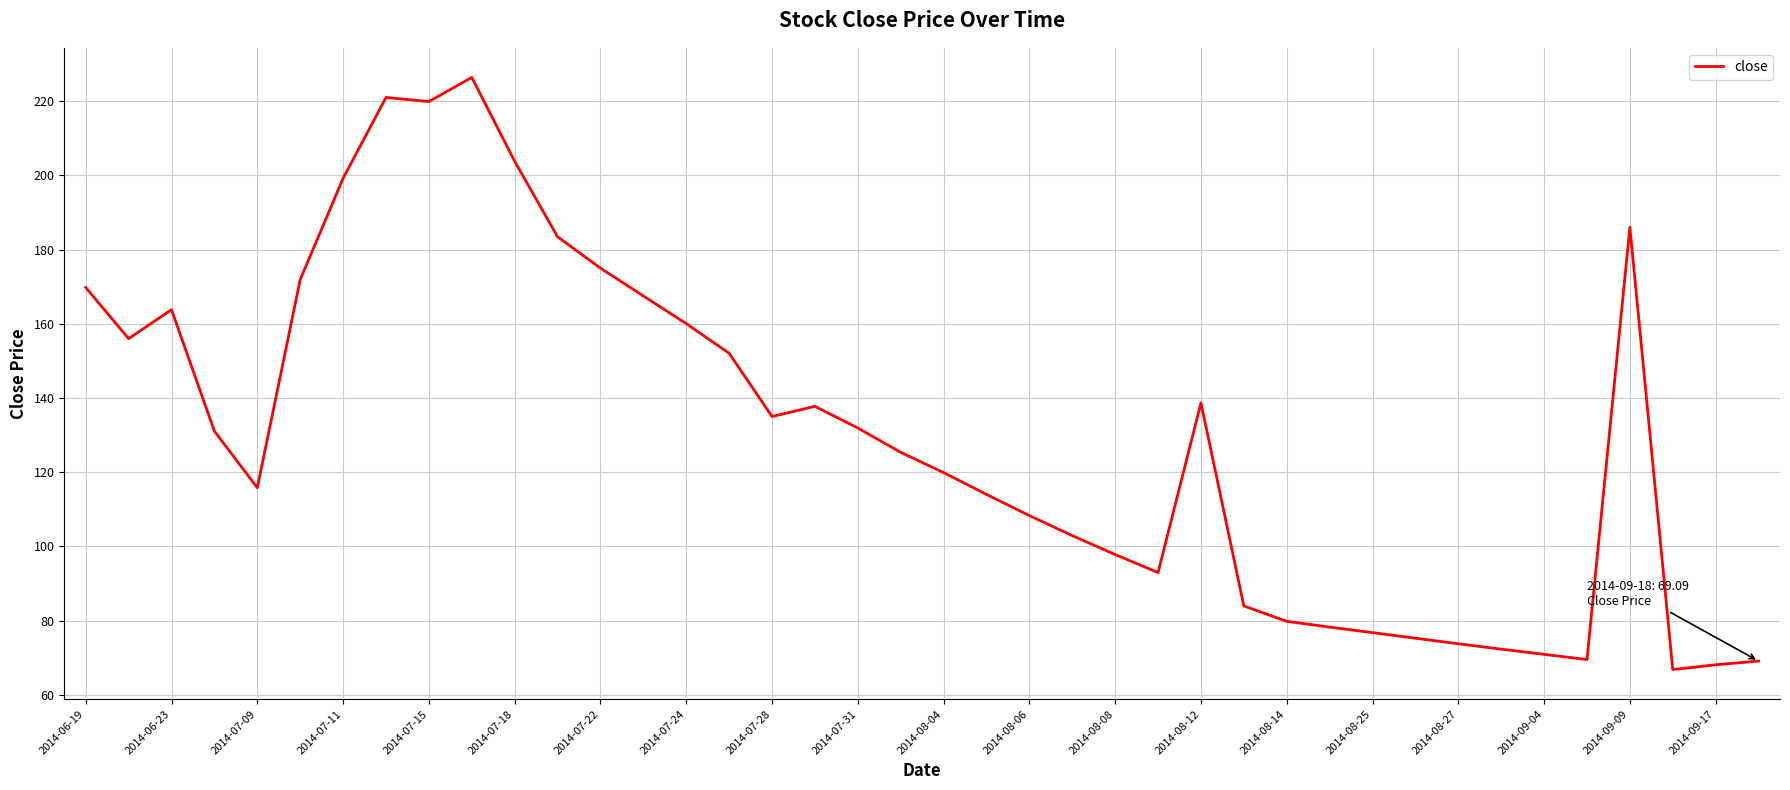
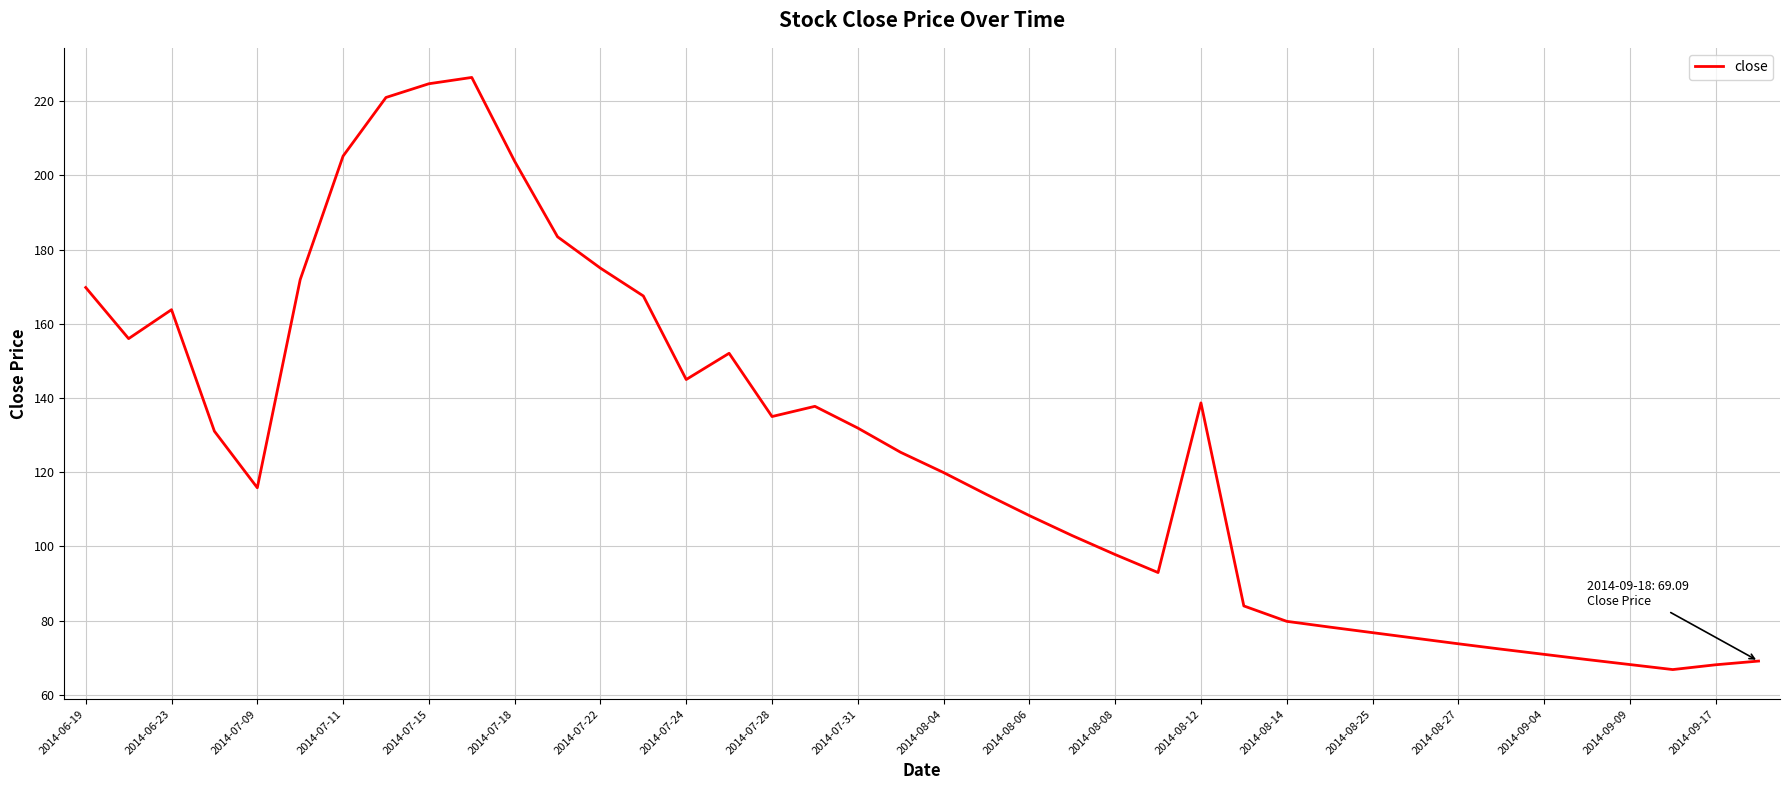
2014-07-11: 199 -> 205
2014-07-15: 220 -> 225
2014-07-24: 160 -> 145
2014-09-09: 186 -> 68
